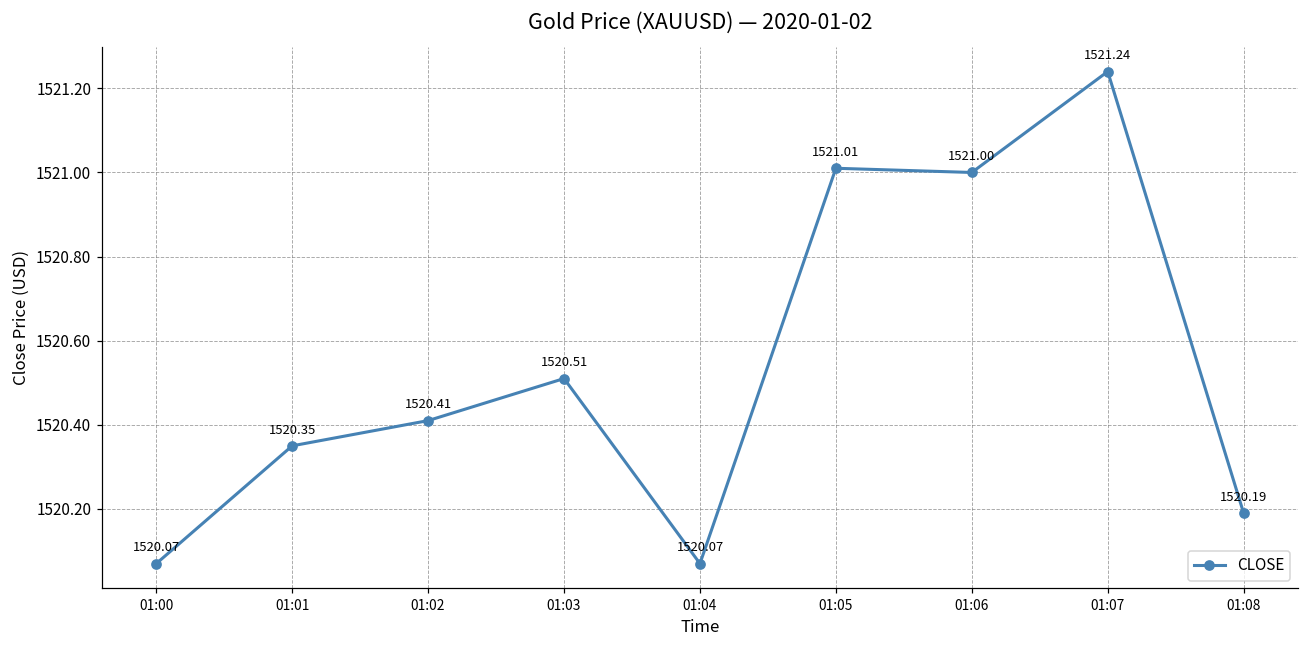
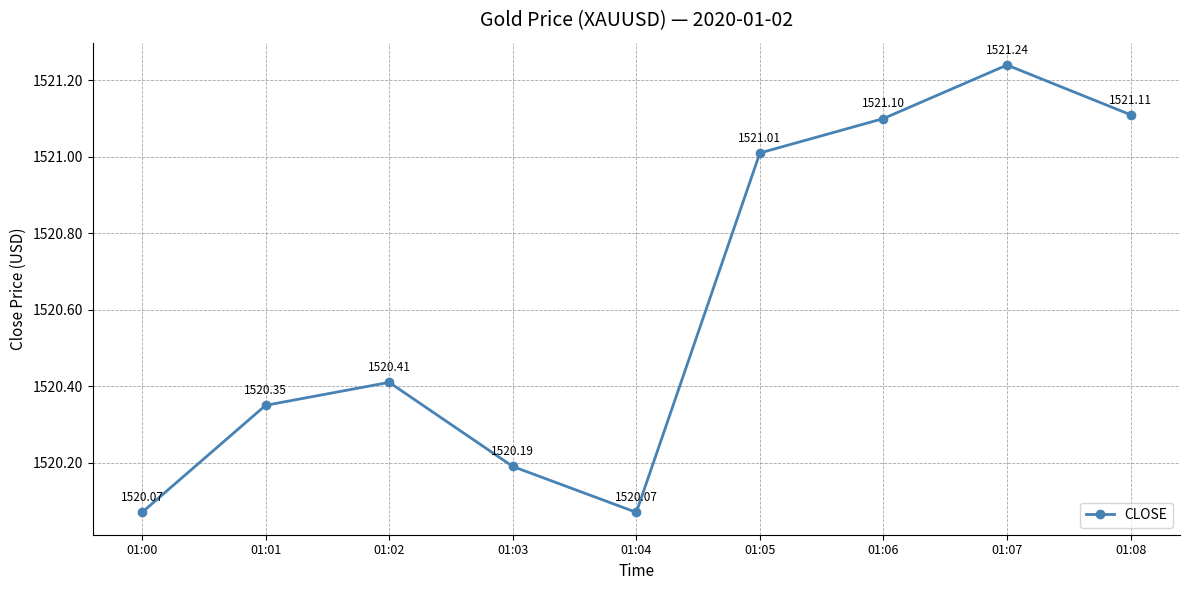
01:03: 1520.51 -> 1520.19
01:06: 1521.00 -> 1521.10
01:08: 1520.19 -> 1521.11
